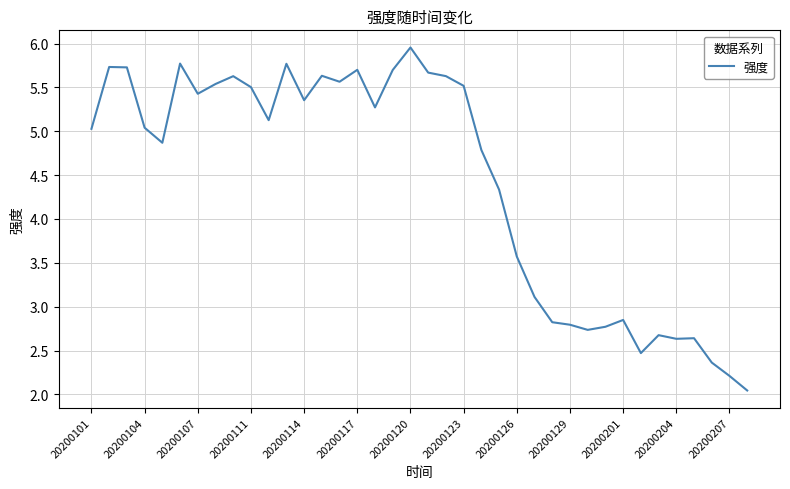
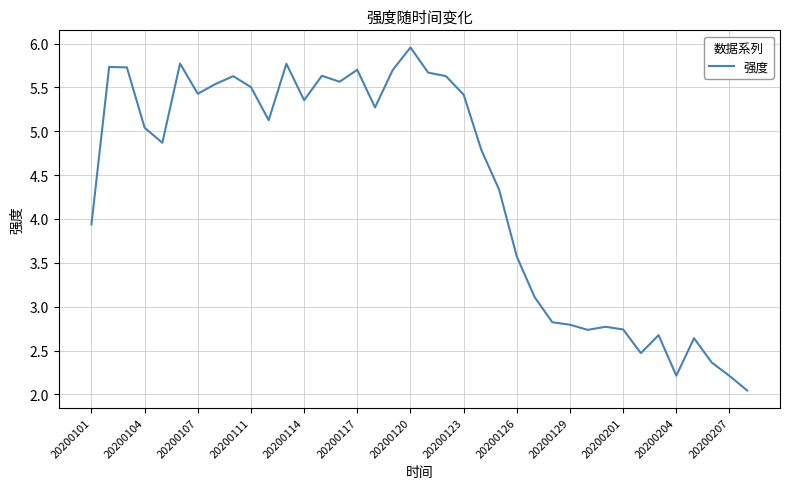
20200101: 5.0 -> 3.9
20200123: 5.5 -> 5.4
20200201: 2.8 -> 2.7
20200204: 2.6 -> 2.2
